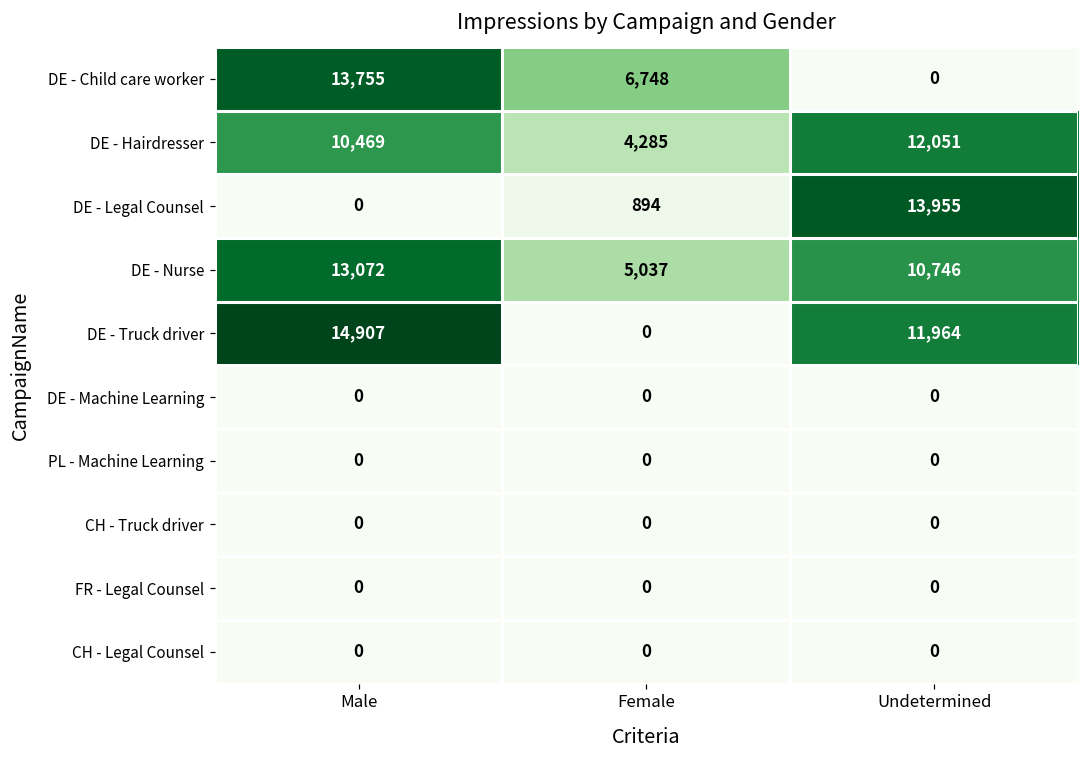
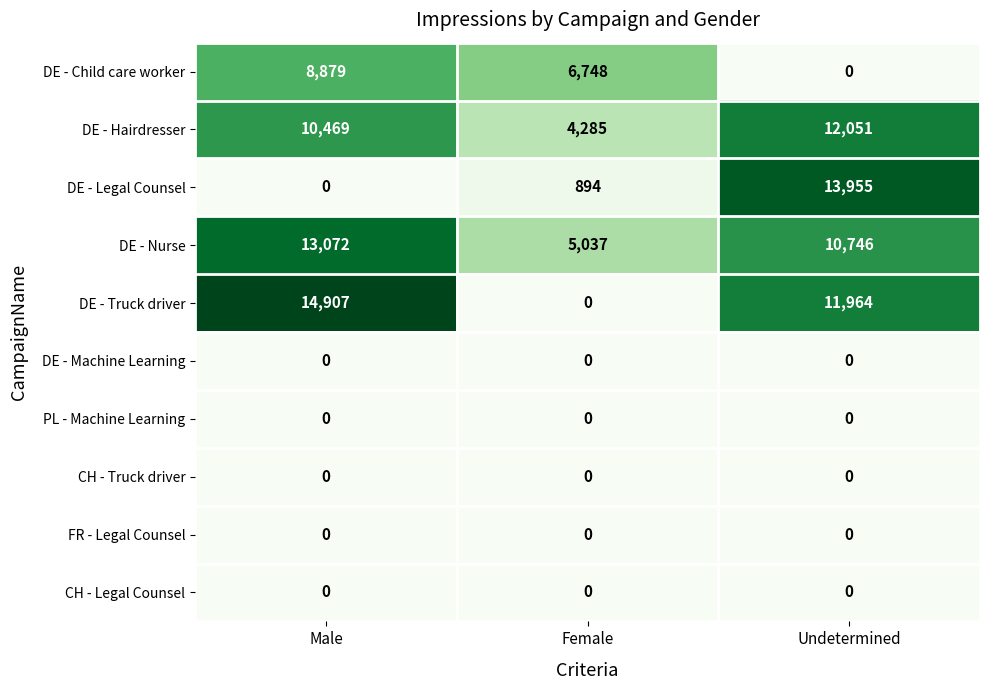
DE - Child care worker, Male: 13,755 -> 8,879
